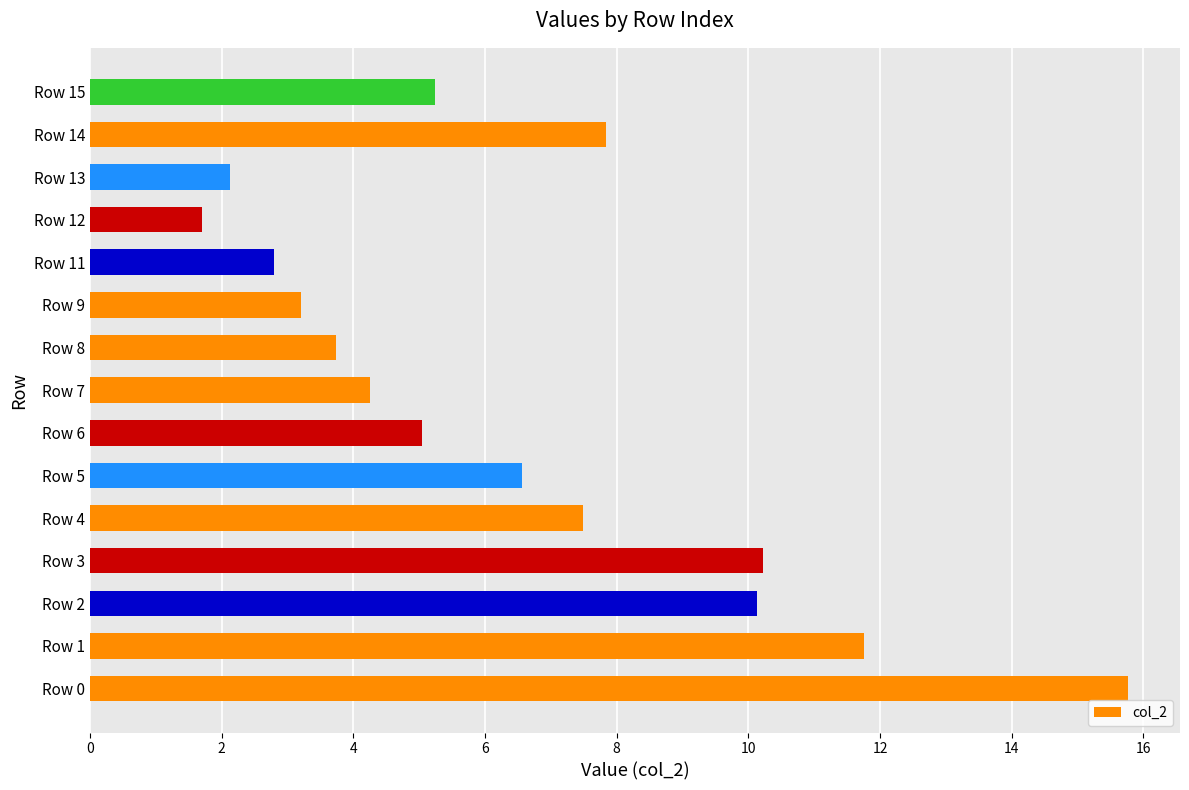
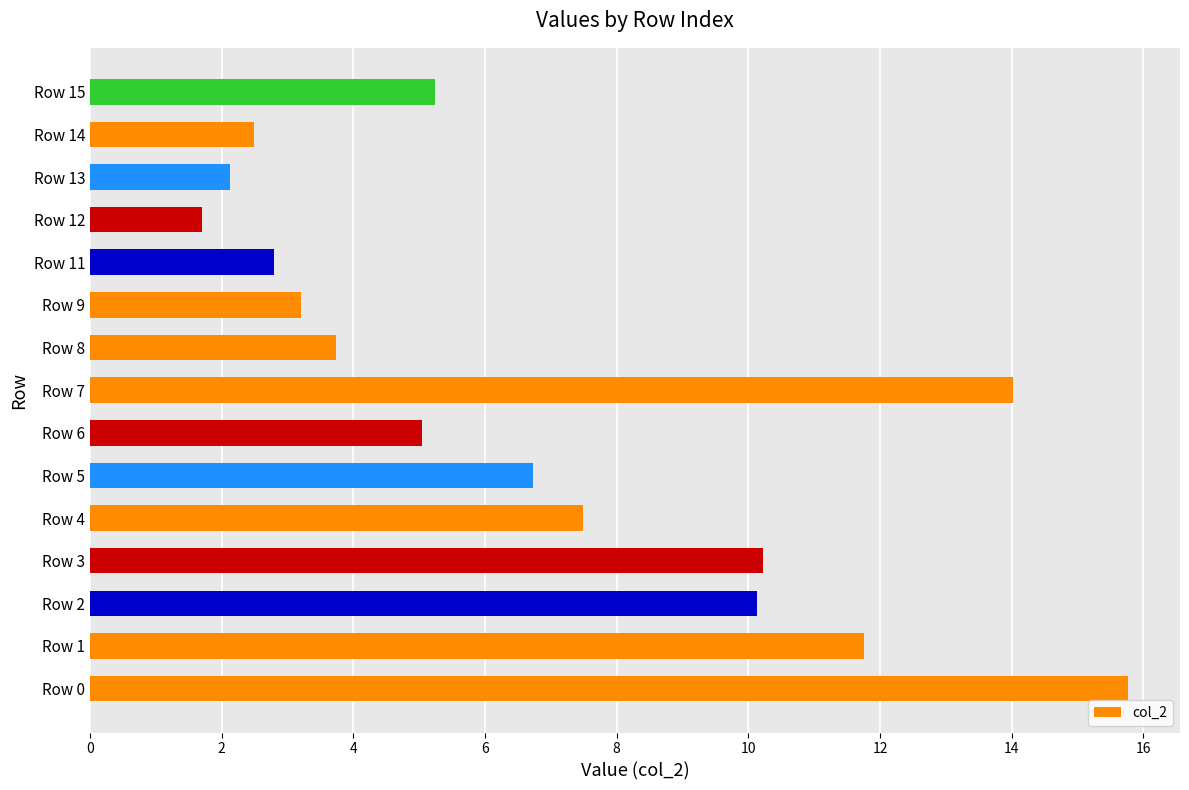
Row 14: 7.8 -> 2.5
Row 7: 4.2 -> 14.0
Row 5: 6.6 -> 6.7
